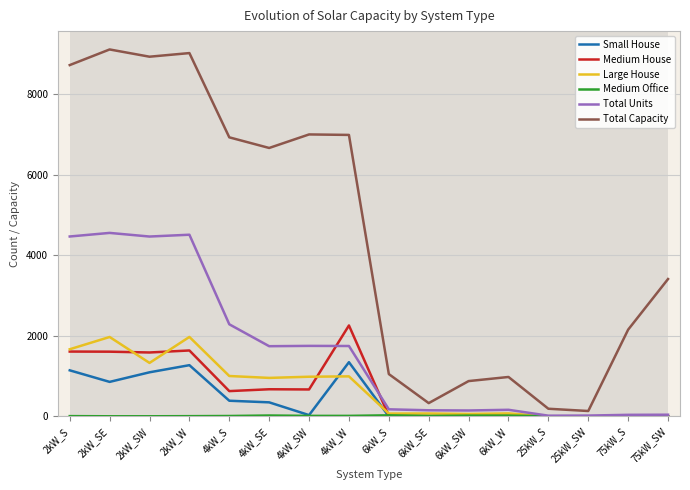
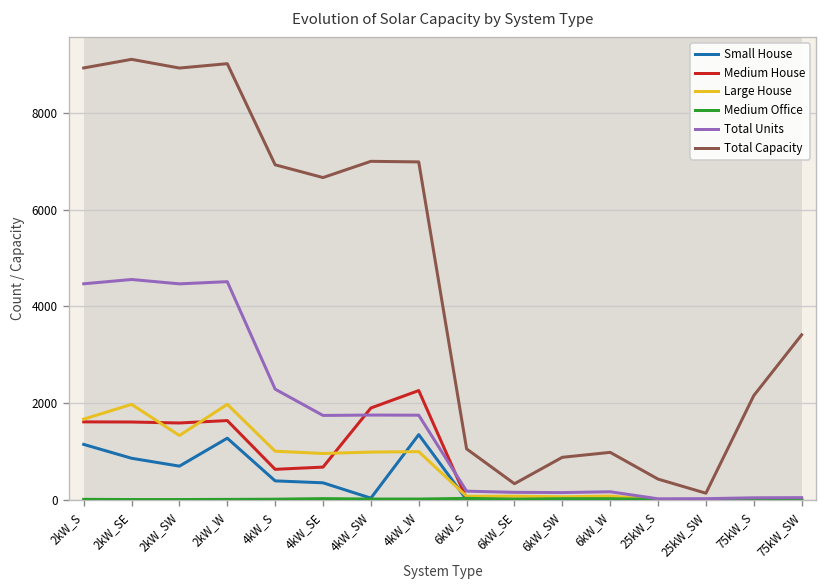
Total Capacity, 2kW_S: 8700 -> 8900
Small House, 2kW_SW: 1100 -> 700
Medium House, 4kW_SW: 700 -> 1900
Total Capacity, 25kW_S: 200 -> 400
